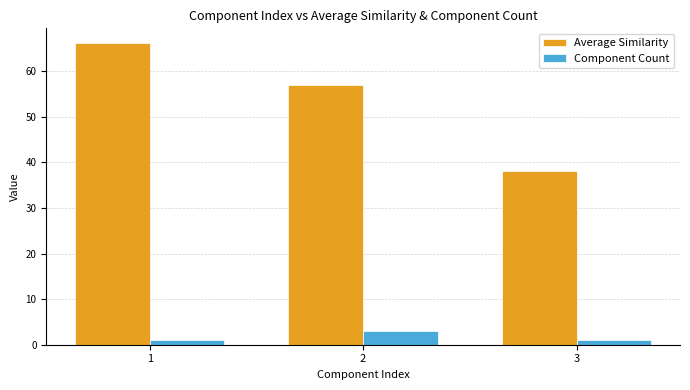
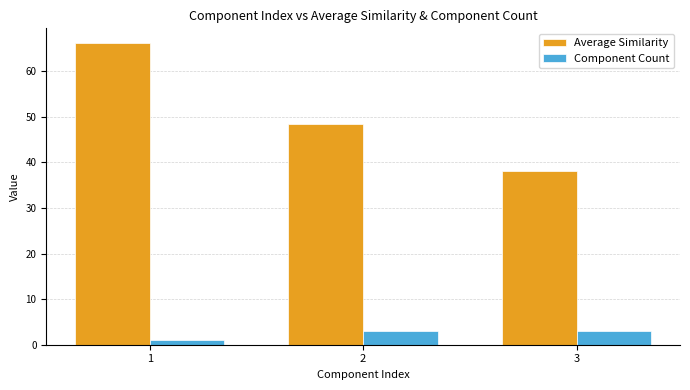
Average Similarity, 2: 57 -> 48
Component Count, 3: 1 -> 3
